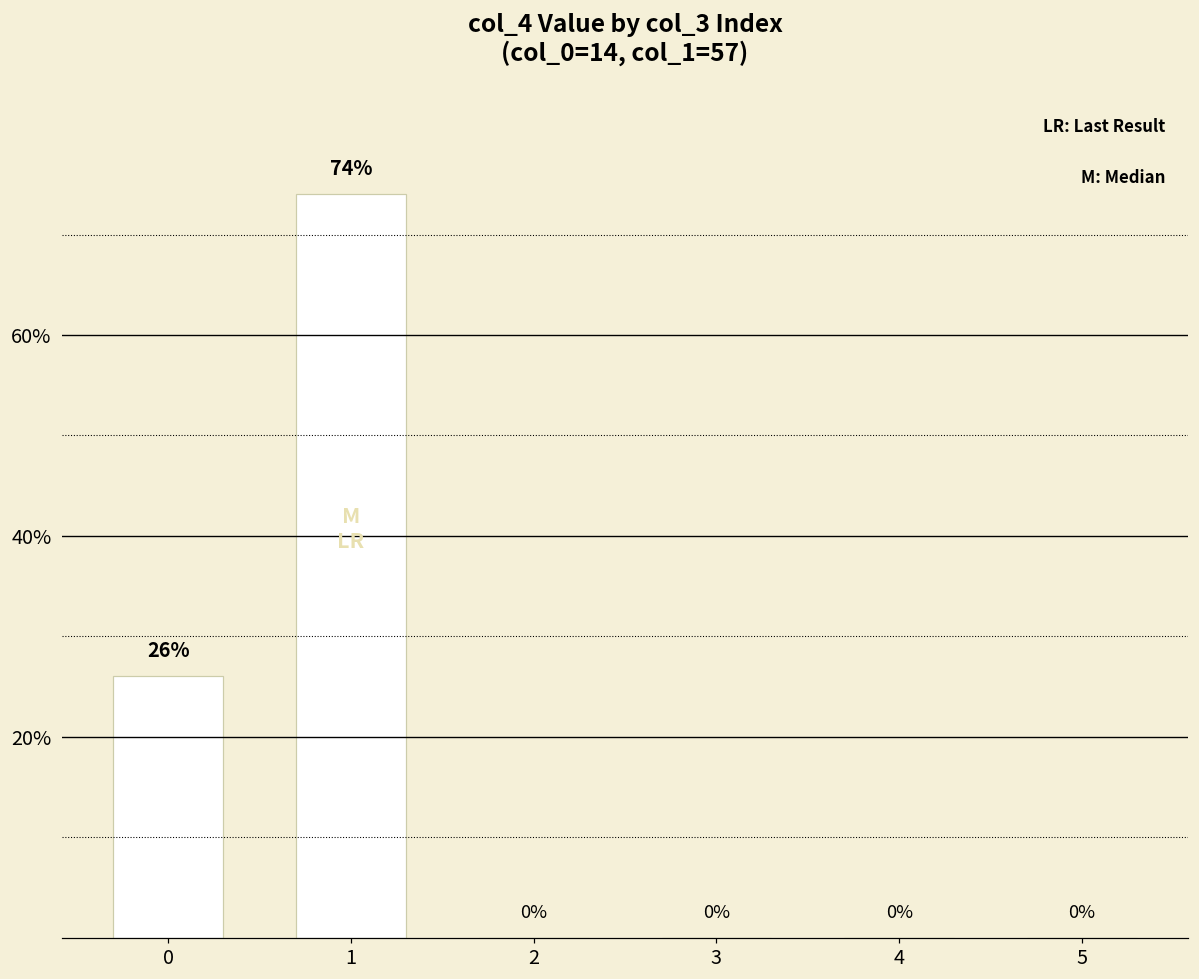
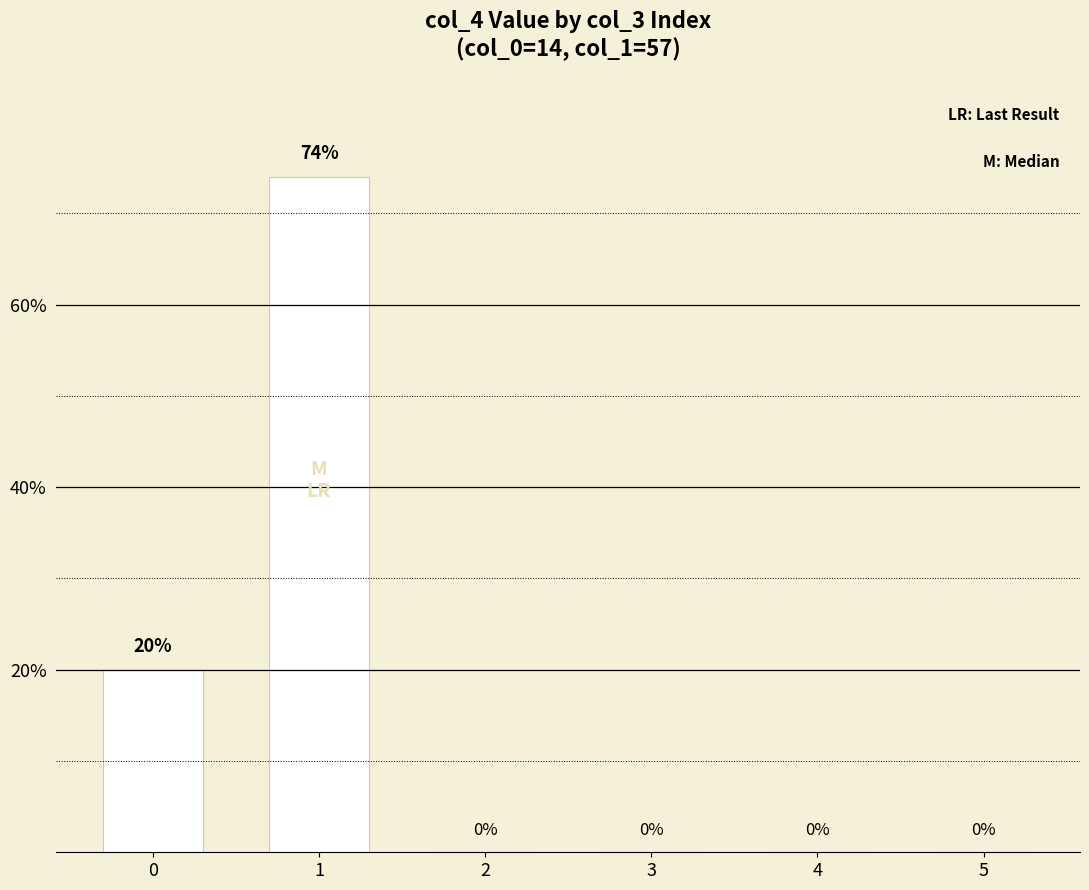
0: 26% -> 20%
